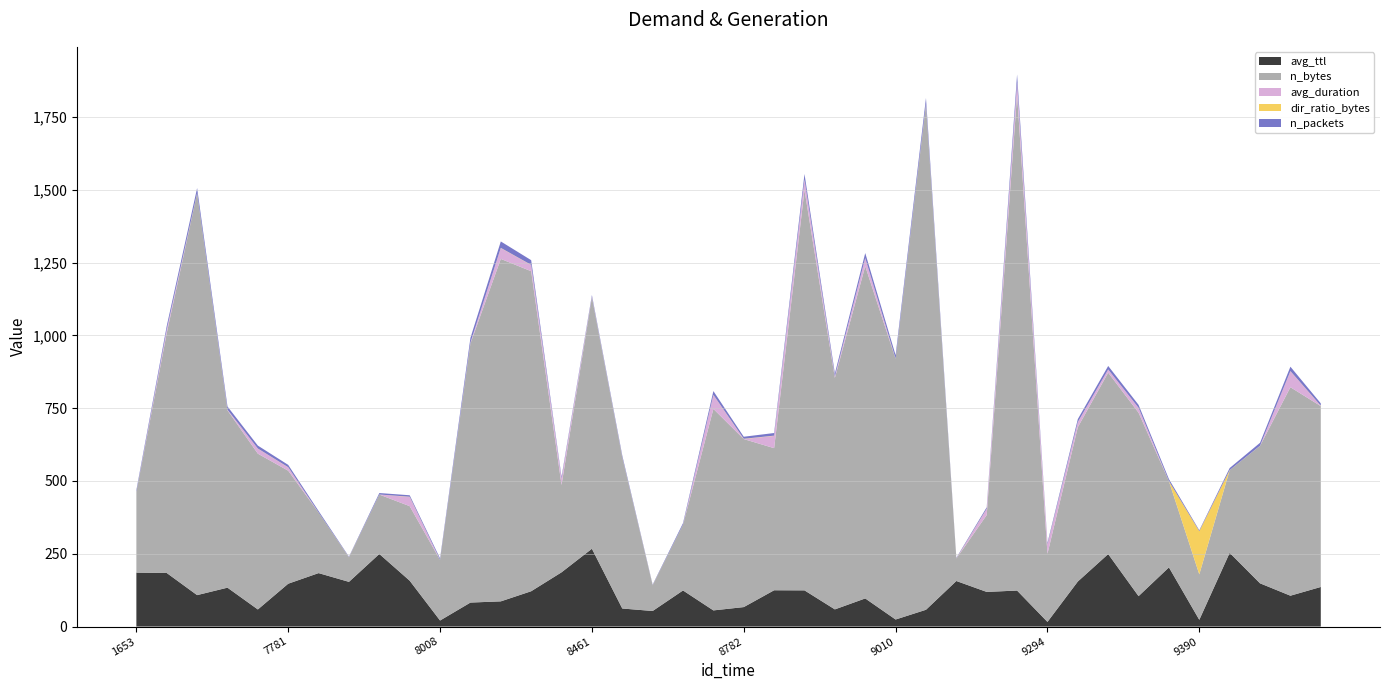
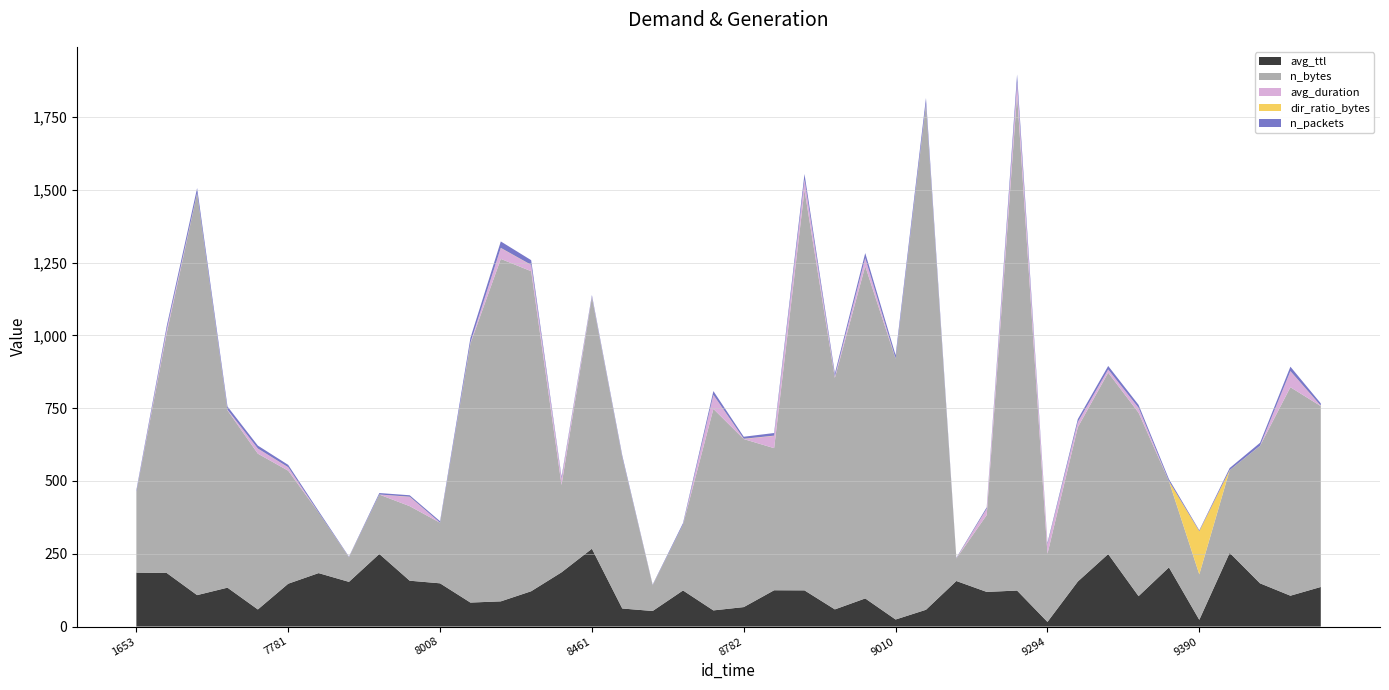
avg_ttl, 8008: 20 -> 150
